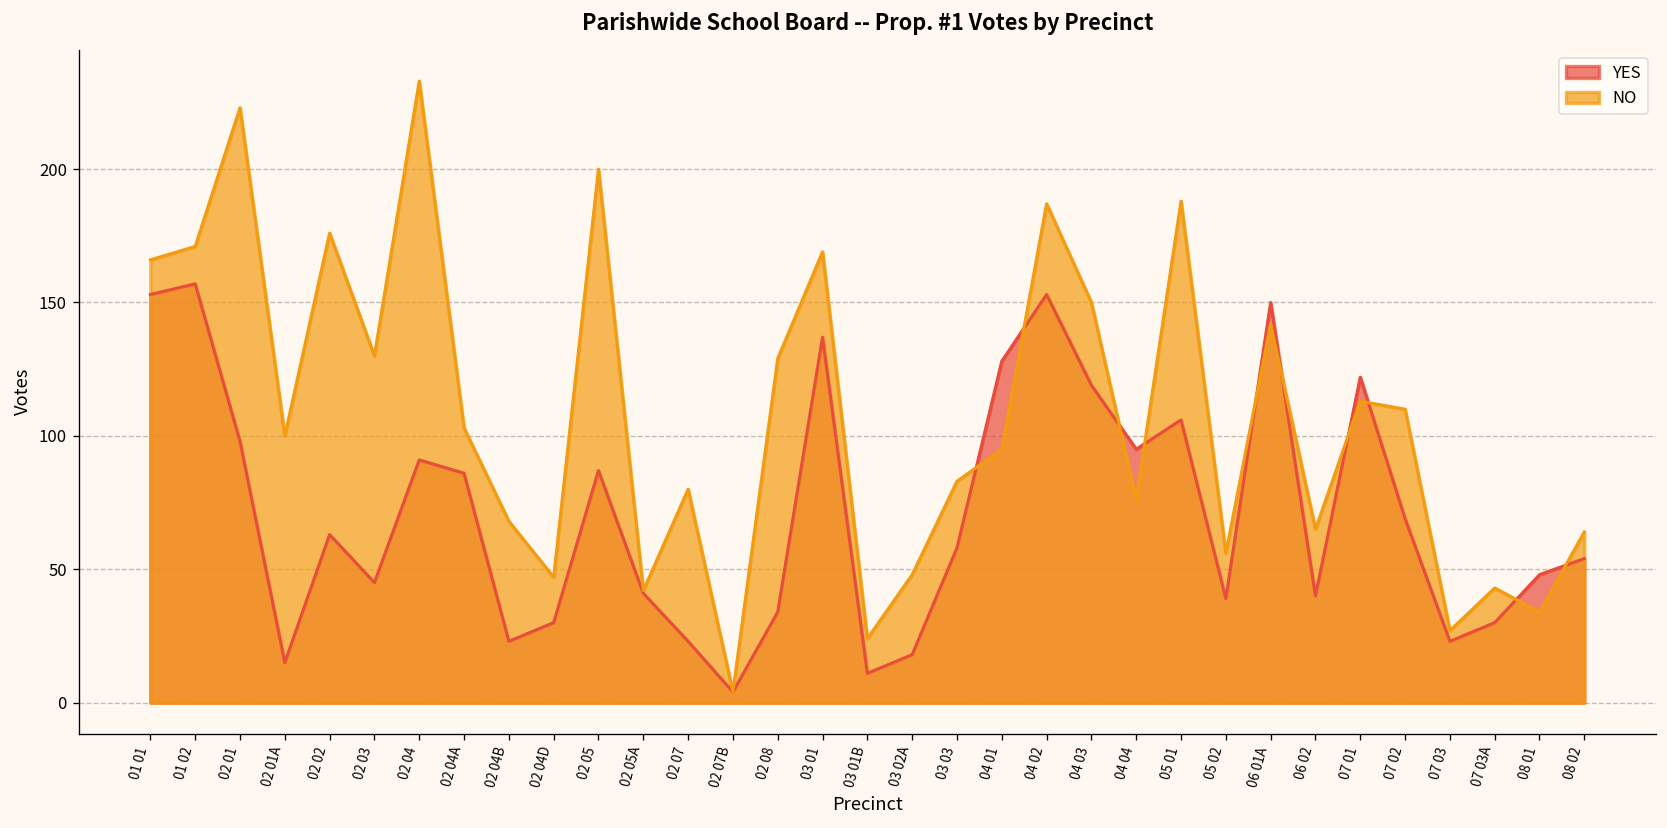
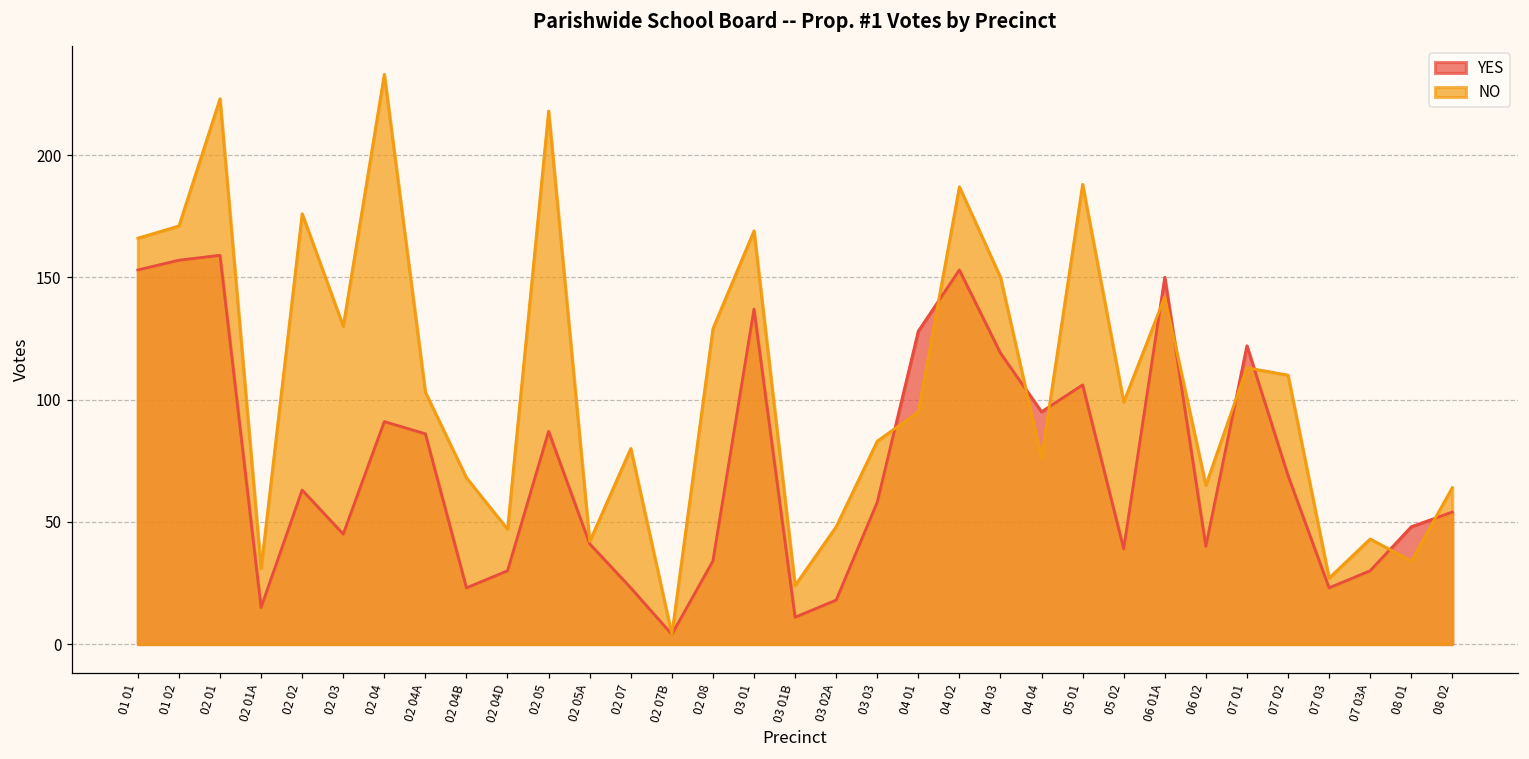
YES, 02 01: 98 -> 159
NO, 02 01A: 100 -> 31
NO, 02 05: 200 -> 218
NO, 05 02: 56 -> 99
